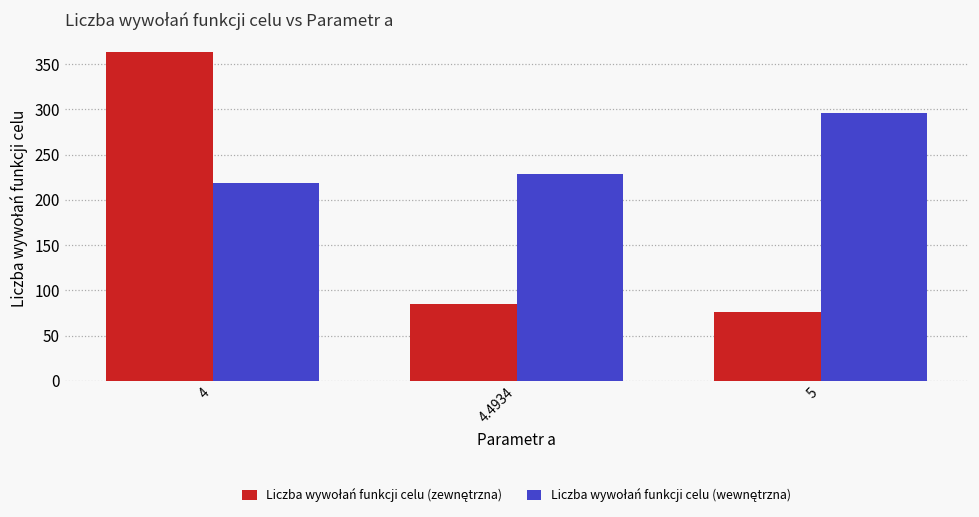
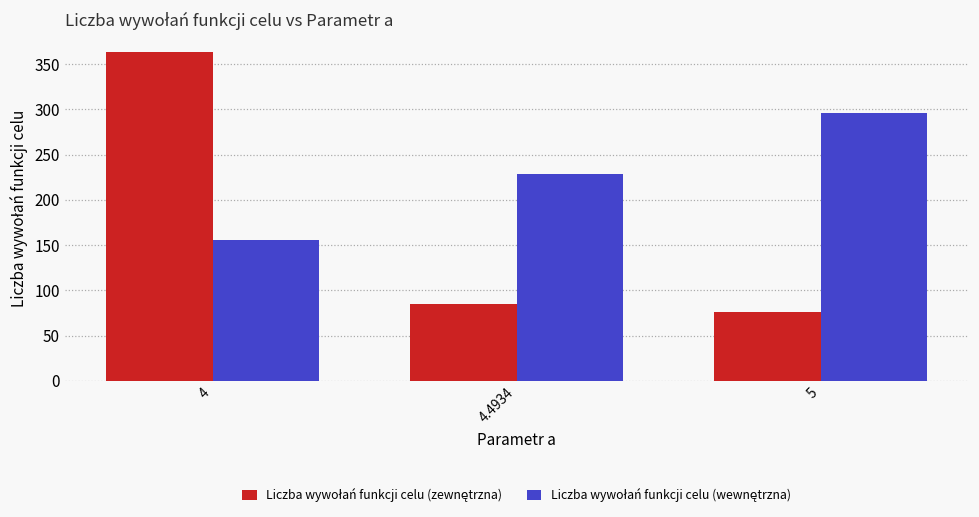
Liczba wywołań funkcji celu (wewnętrzna), 4: 220 -> 160
